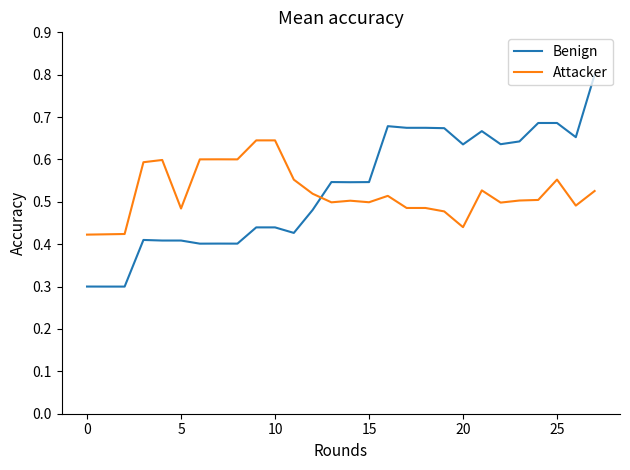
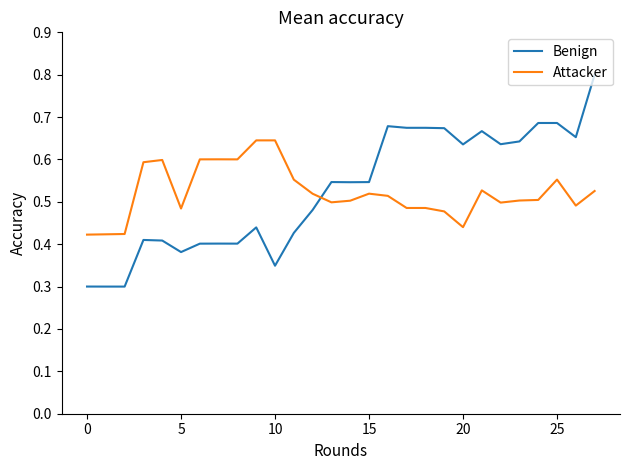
Benign, 5: 0.41 -> 0.38
Benign, 10: 0.44 -> 0.35
Attacker, 15: 0.50 -> 0.52
